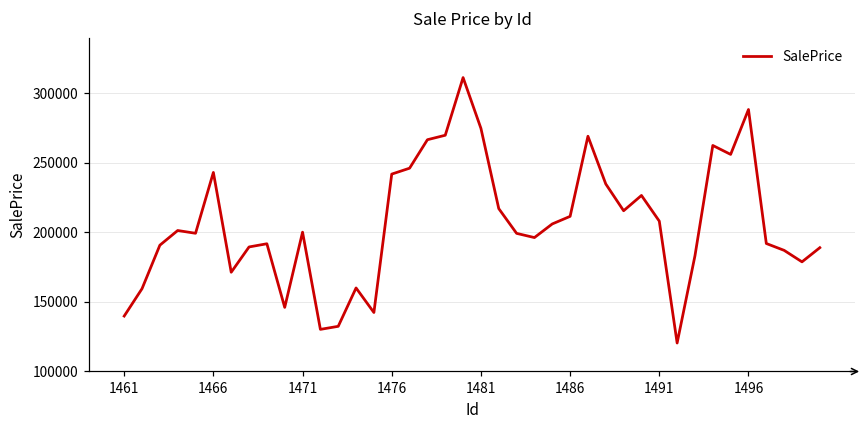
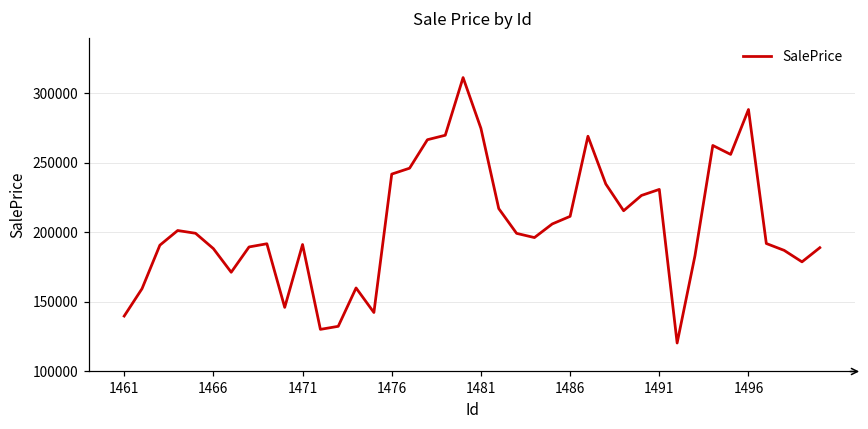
1466: 243000 -> 188000
1471: 200000 -> 191000
1491: 208000 -> 231000
